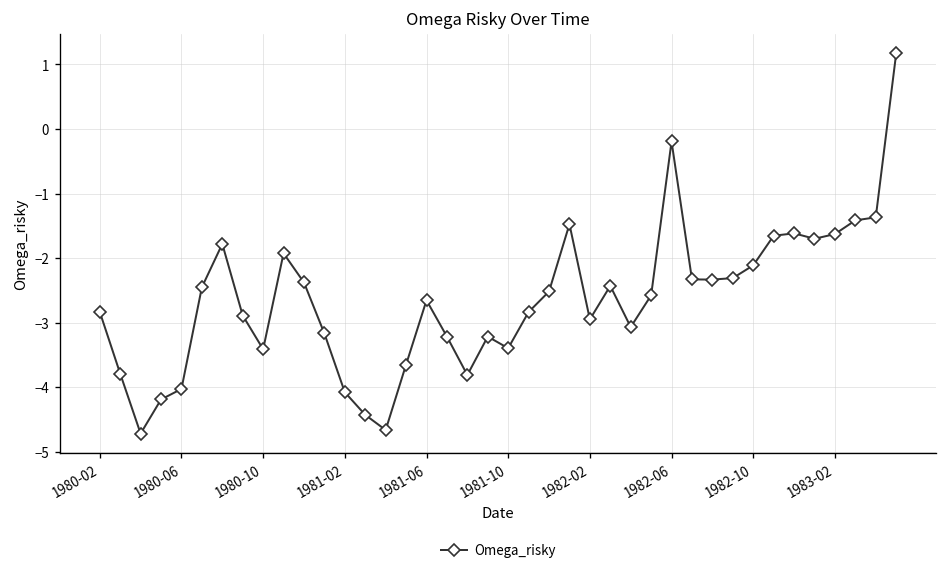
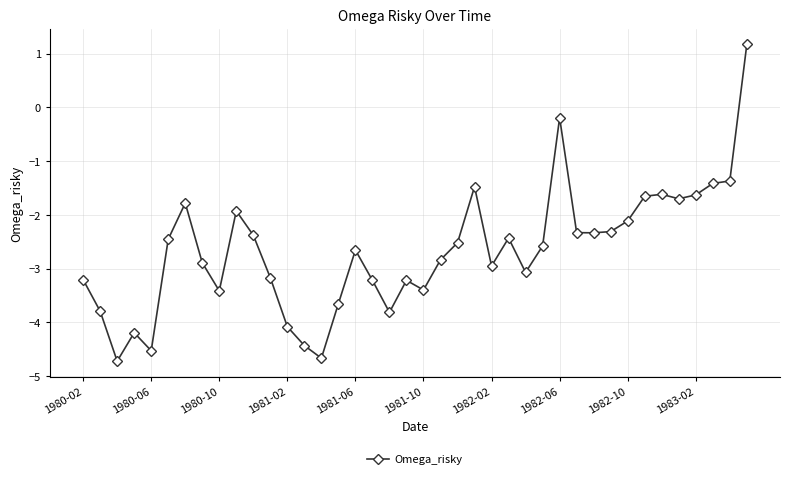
1980-02: -2.8 -> -3.2
1980-06: -4.0 -> -4.5
